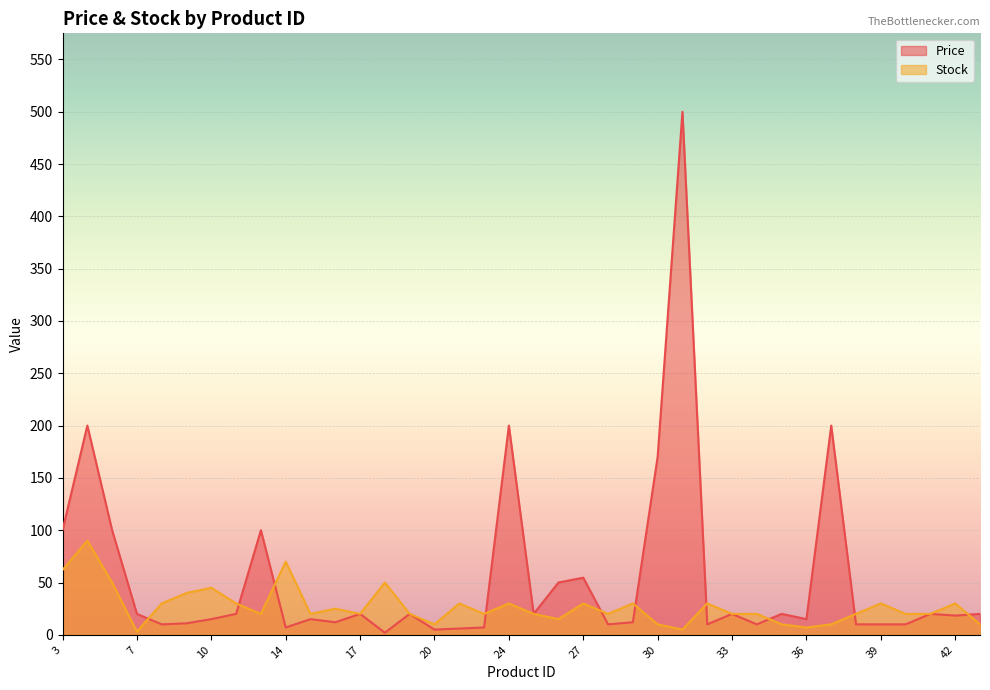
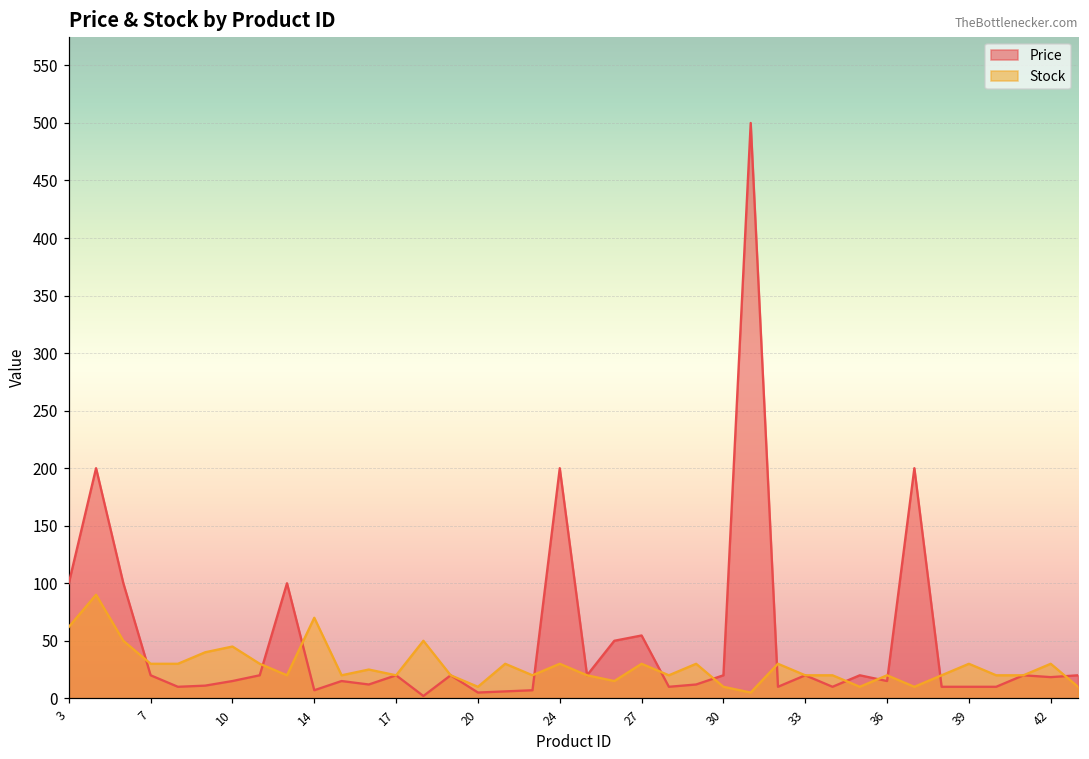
Stock, 7: 3 -> 30
Price, 30: 170 -> 20
Stock, 36: 7 -> 20
